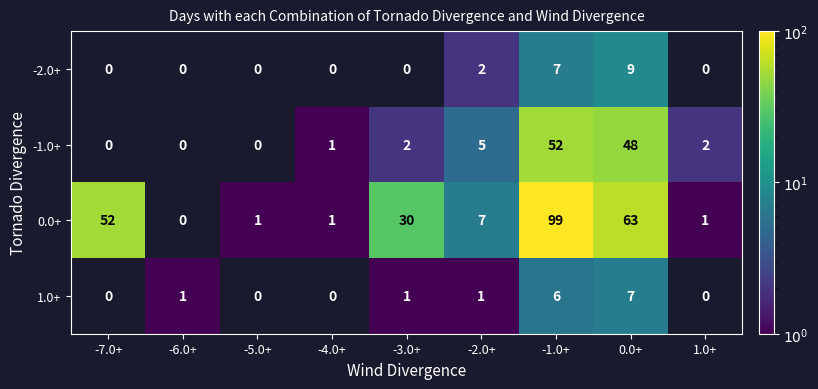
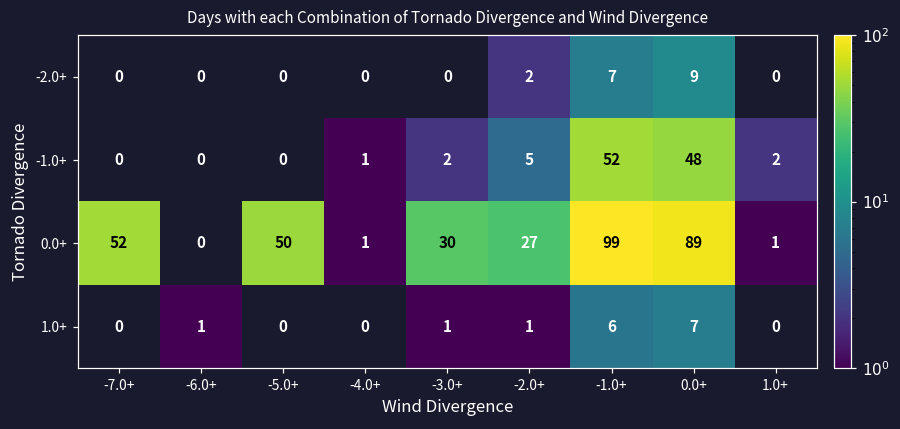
0.0+, -5.0+: 1 -> 50
0.0+, -2.0+: 7 -> 27
0.0+, 0.0+: 63 -> 89
